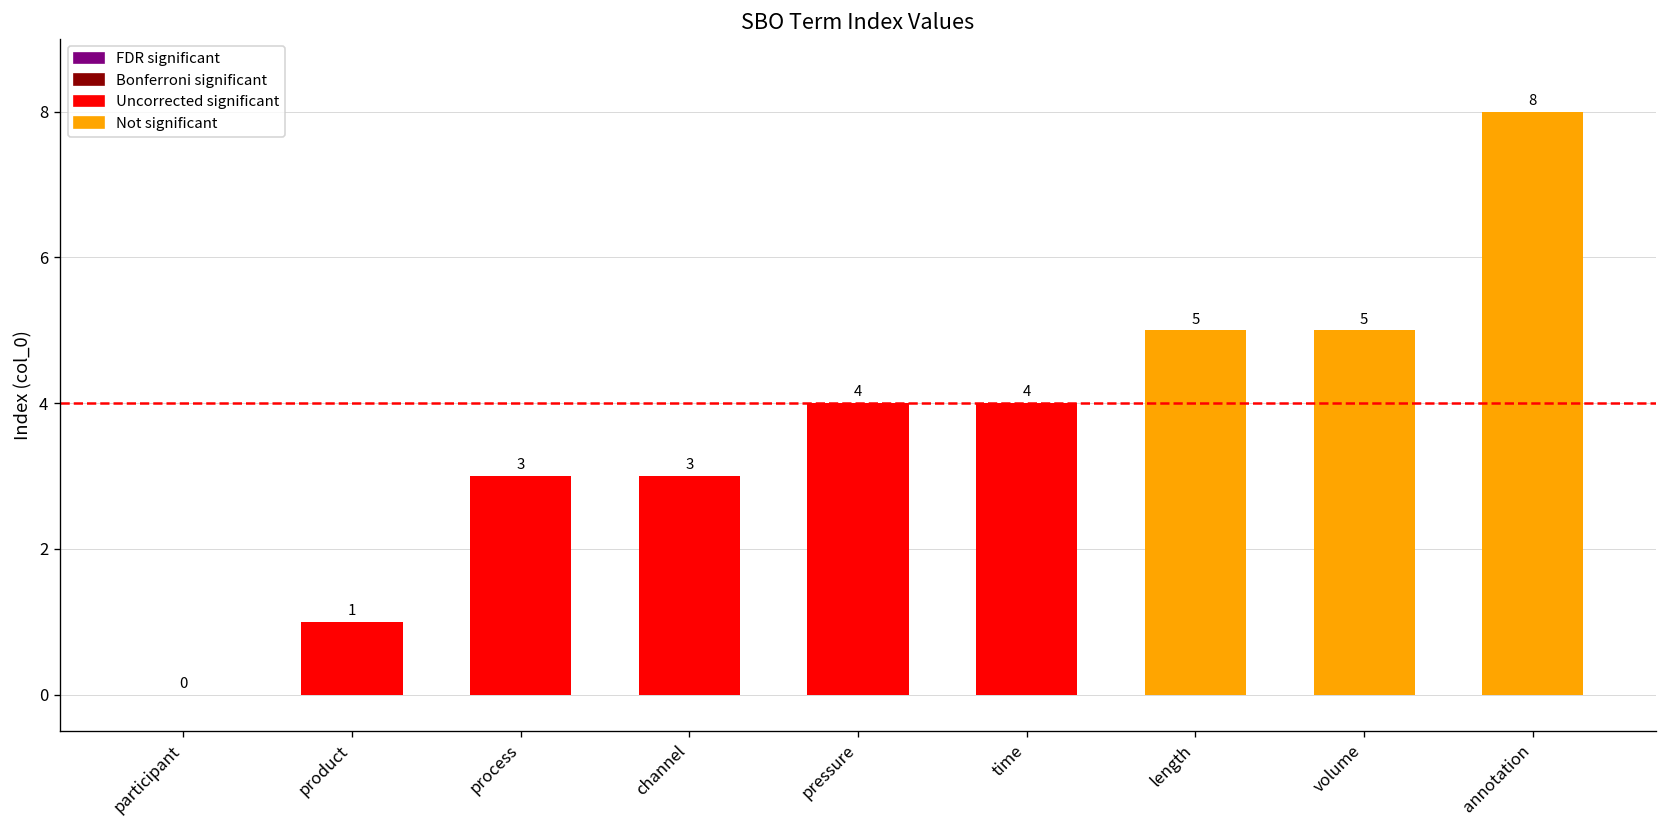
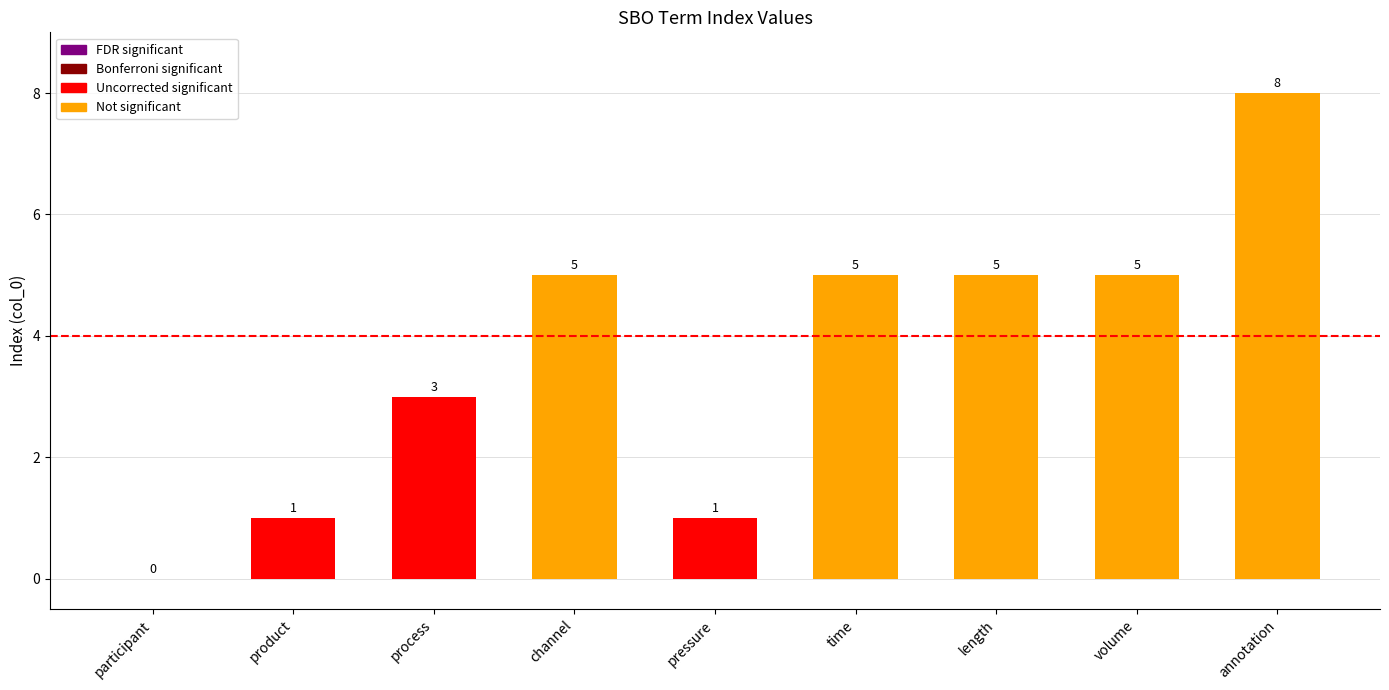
channel: 3 -> 5
pressure: 4 -> 1
time: 4 -> 5
